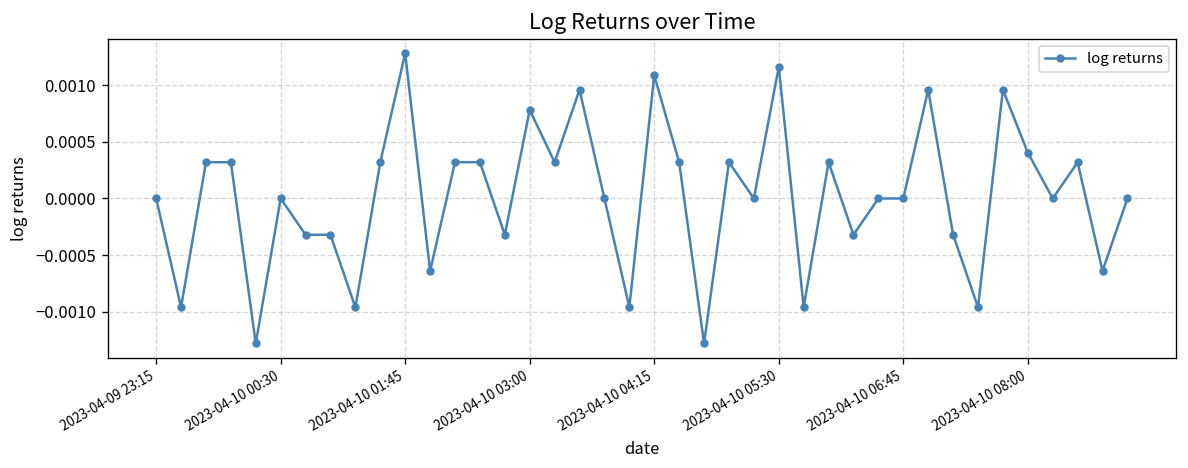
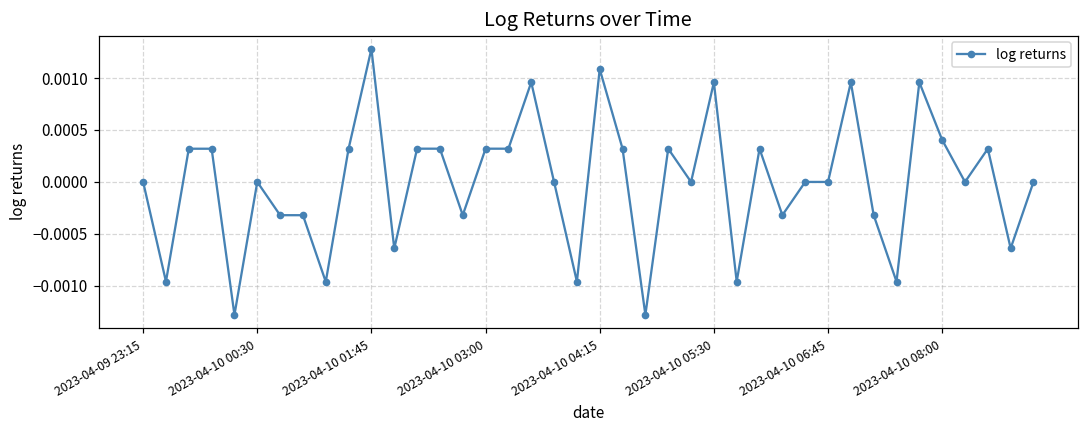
2023-04-10 03:00: 0.0008 -> 0.0003
2023-04-10 05:30: 0.0012 -> 0.0010
